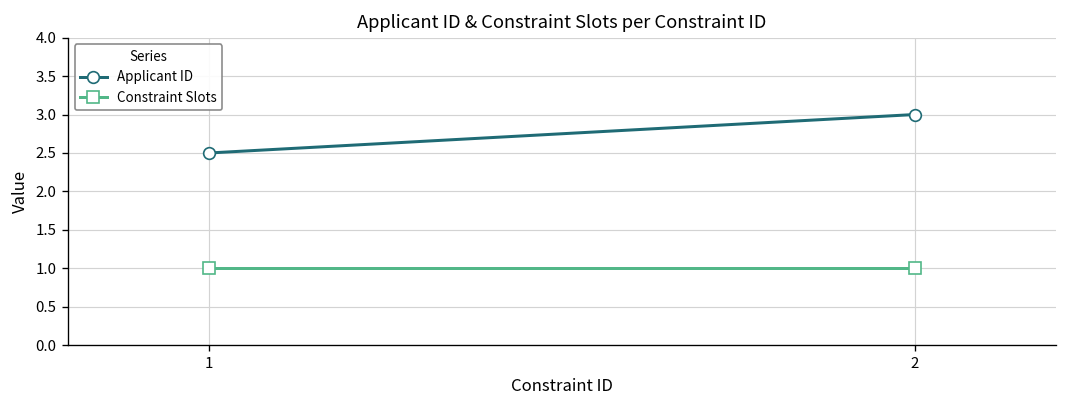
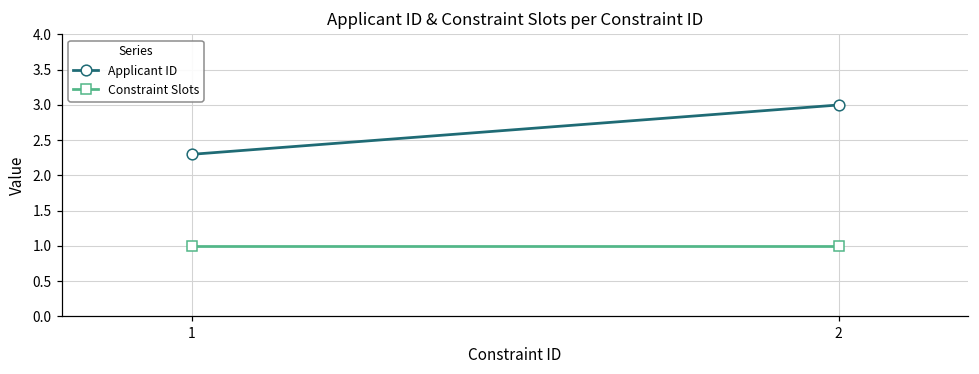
Applicant ID, 1: 2.5 -> 2.3
